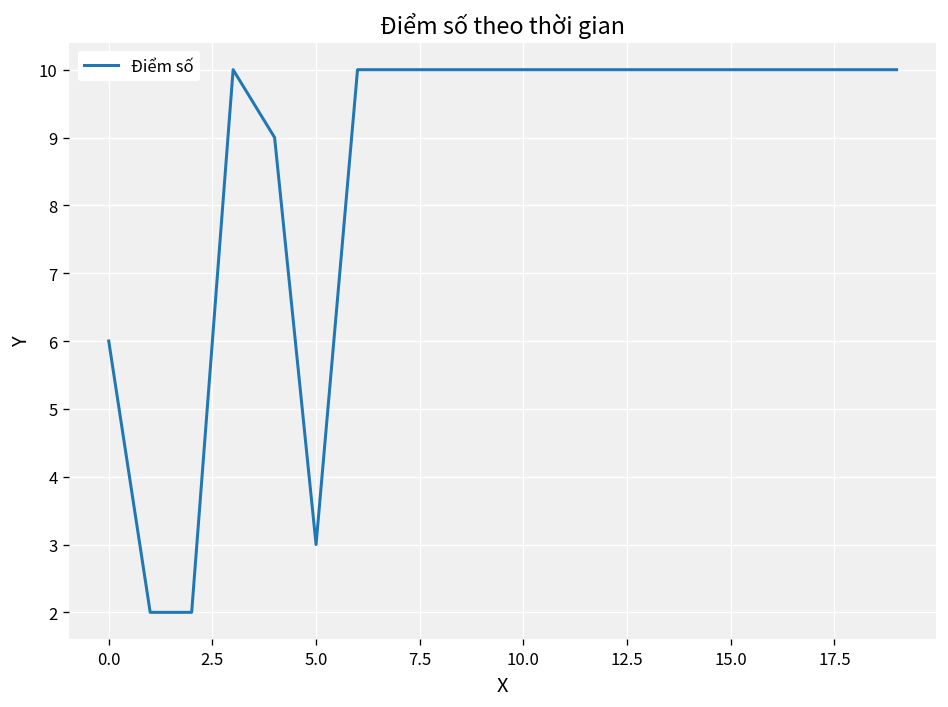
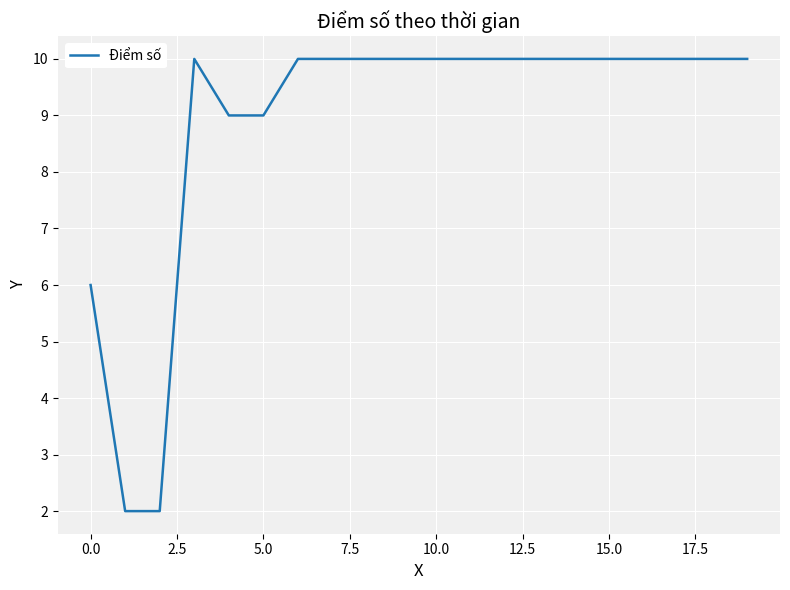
5.0: 3 -> 9
